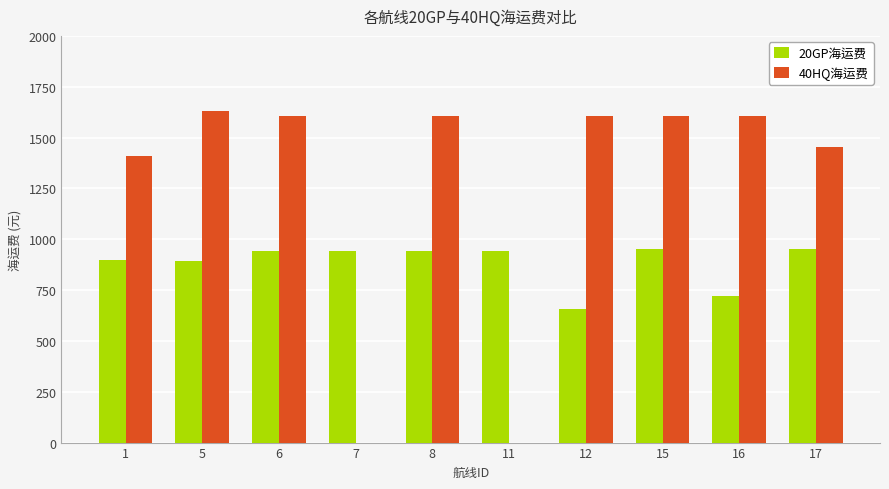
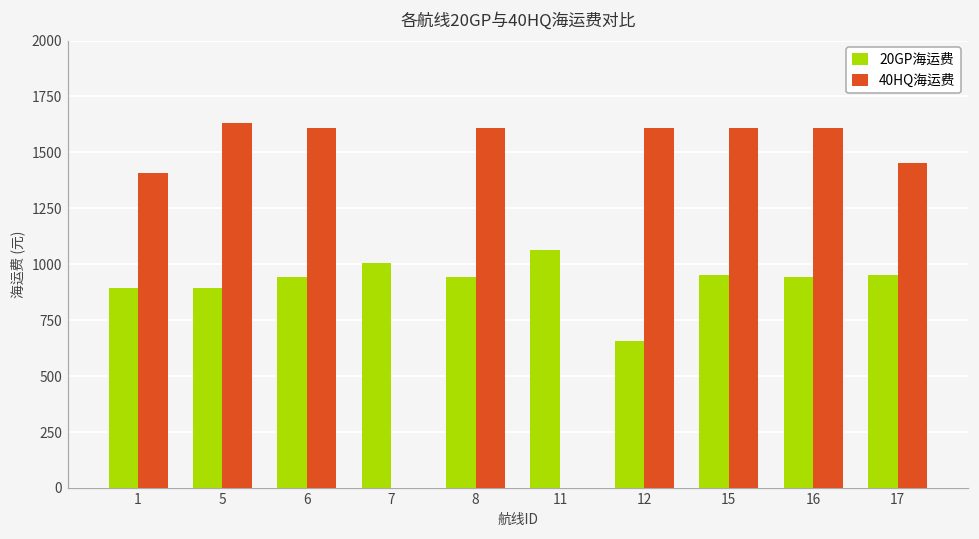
20GP海运费, 7: 940 -> 1010
20GP海运费, 11: 940 -> 1070
20GP海运费, 16: 720 -> 940
